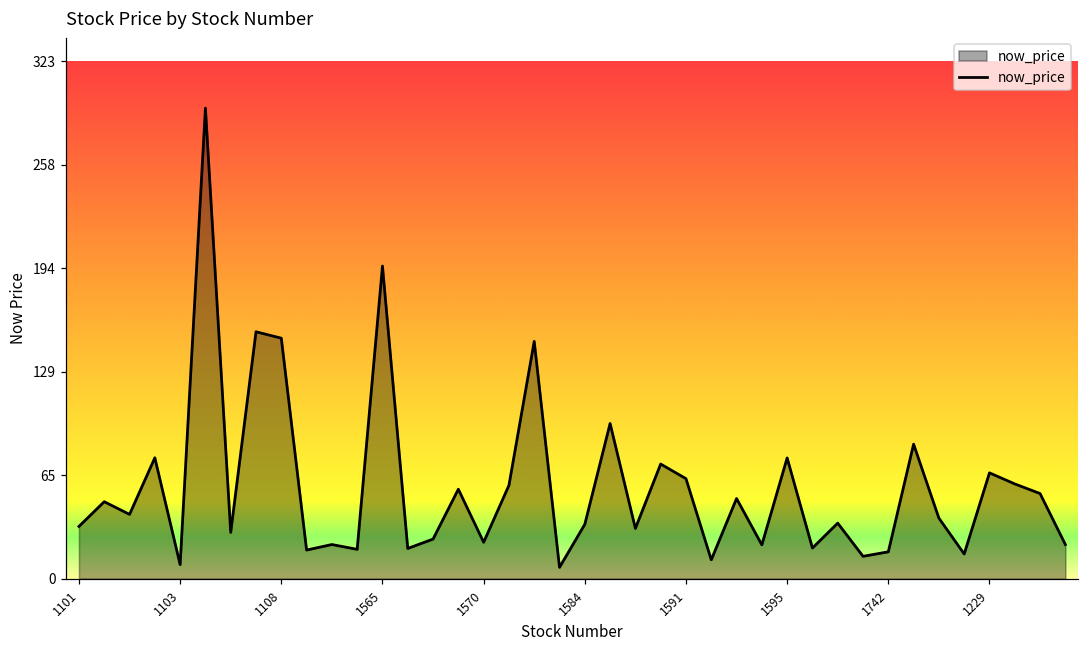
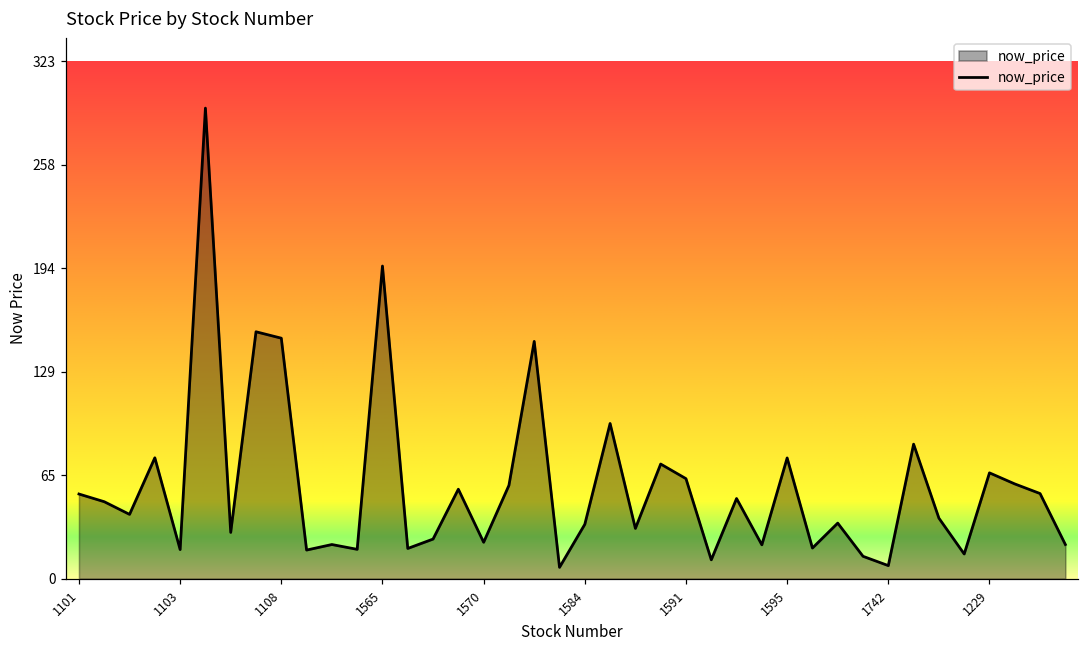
1101: 33 -> 53
1103: 9 -> 18
1742: 17 -> 8
